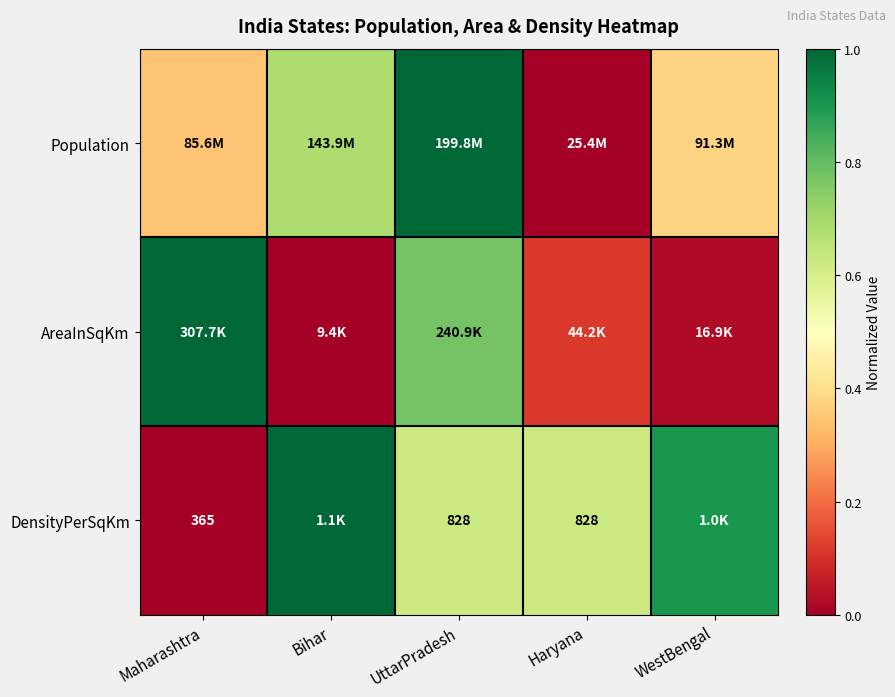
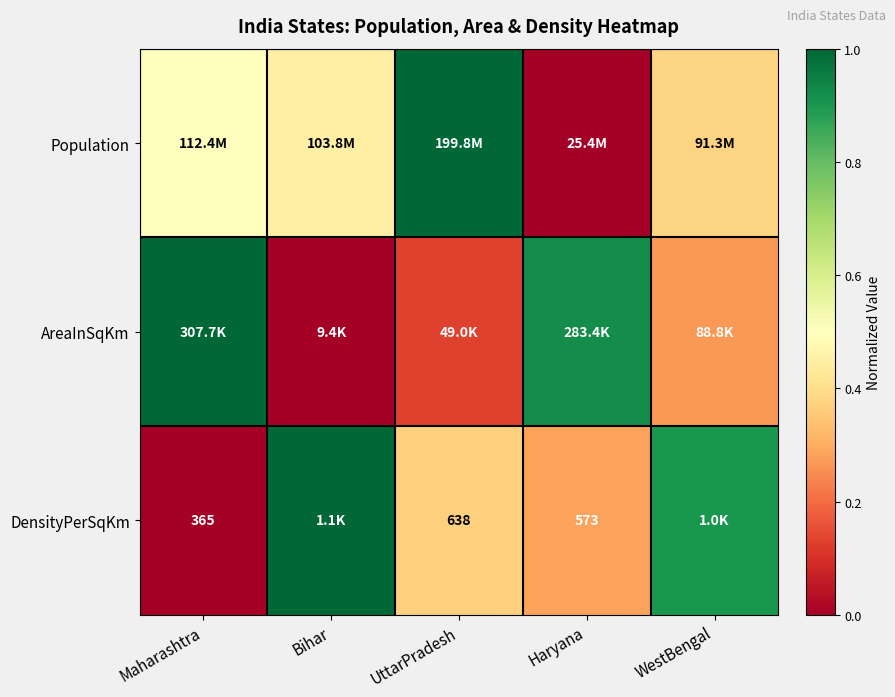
Population, Maharashtra: 85.6M -> 112.4M
Population, Bihar: 143.9M -> 103.8M
AreaInSqKm, UttarPradesh: 240.9K -> 49.0K
AreaInSqKm, Haryana: 44.2K -> 283.4K
AreaInSqKm, WestBengal: 16.9K -> 88.8K
DensityPerSqKm, UttarPradesh: 828 -> 638
DensityPerSqKm, Haryana: 828 -> 573
